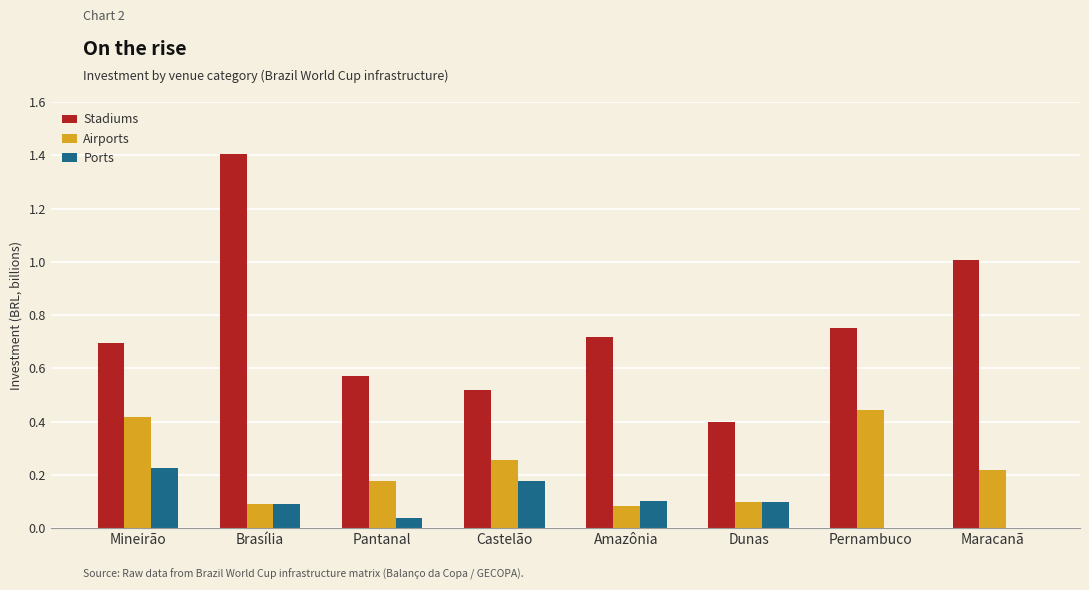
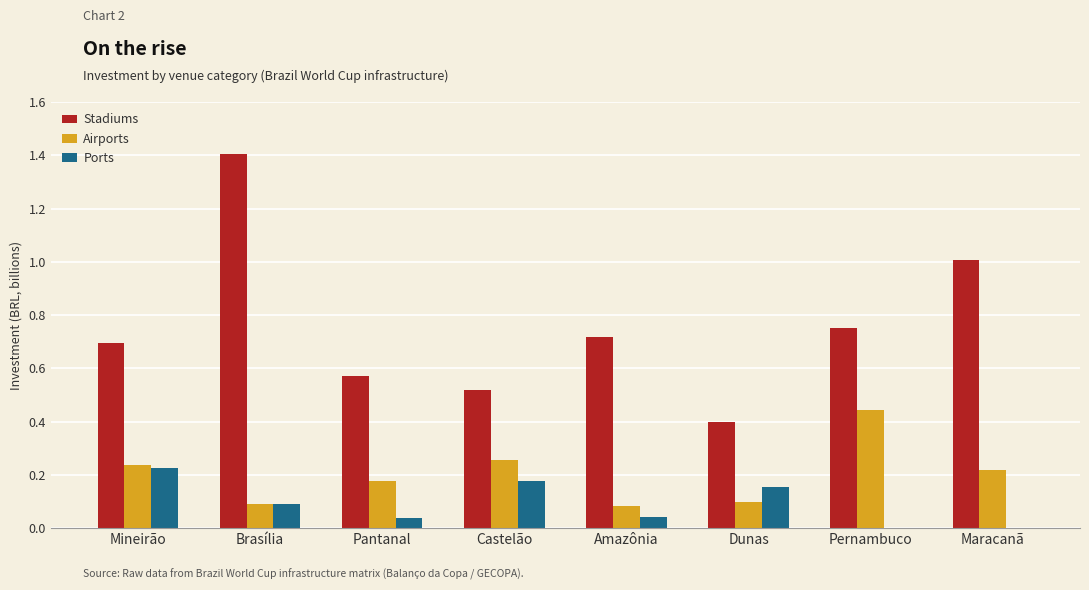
Airports, Mineirão: 0.42 -> 0.24
Ports, Amazônia: 0.10 -> 0.04
Ports, Dunas: 0.10 -> 0.15
